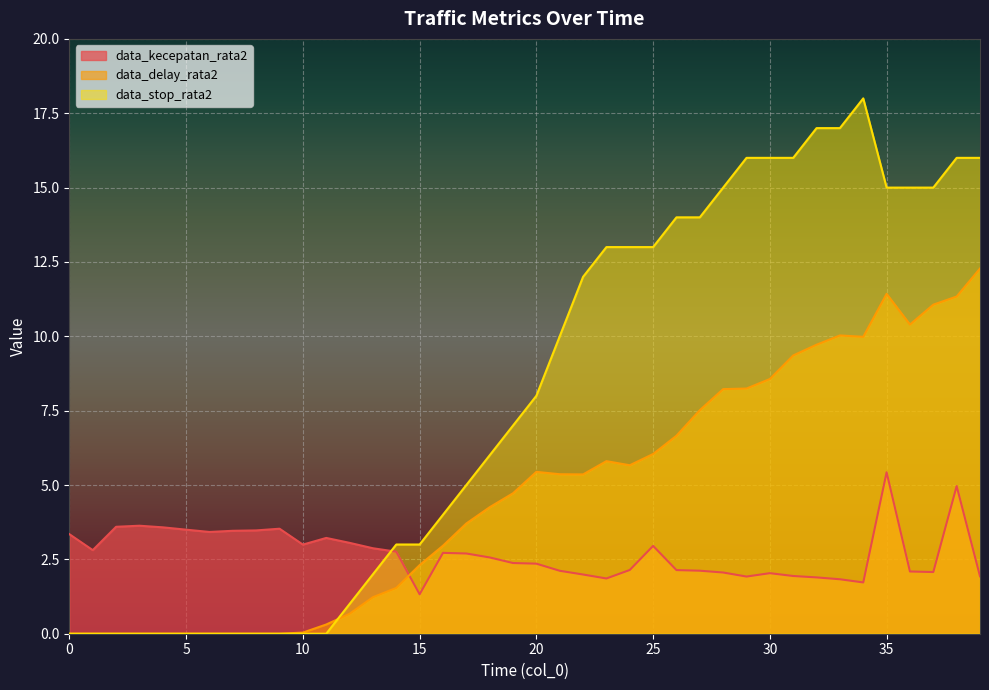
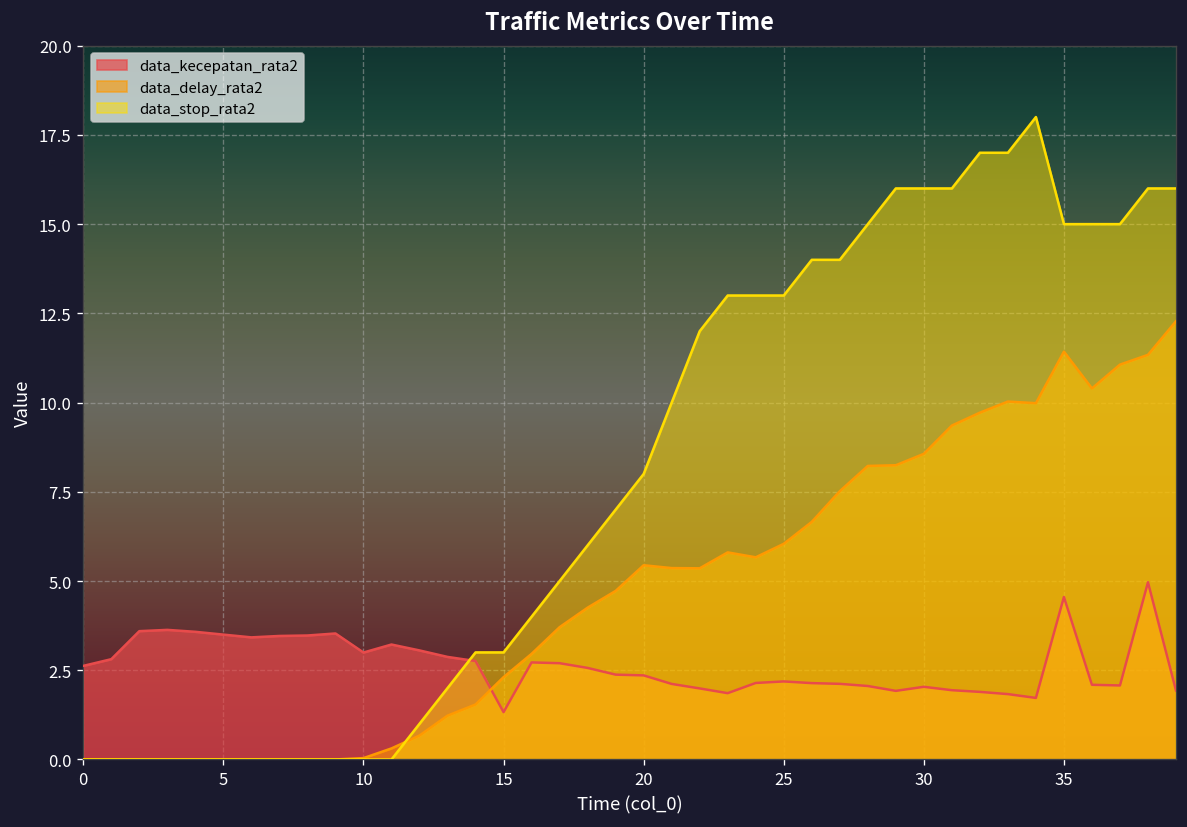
data_kecepatan_rata2, 0: 3.3 -> 2.6
data_kecepatan_rata2, 25: 3.0 -> 2.2
data_kecepatan_rata2, 35: 5.4 -> 4.6
